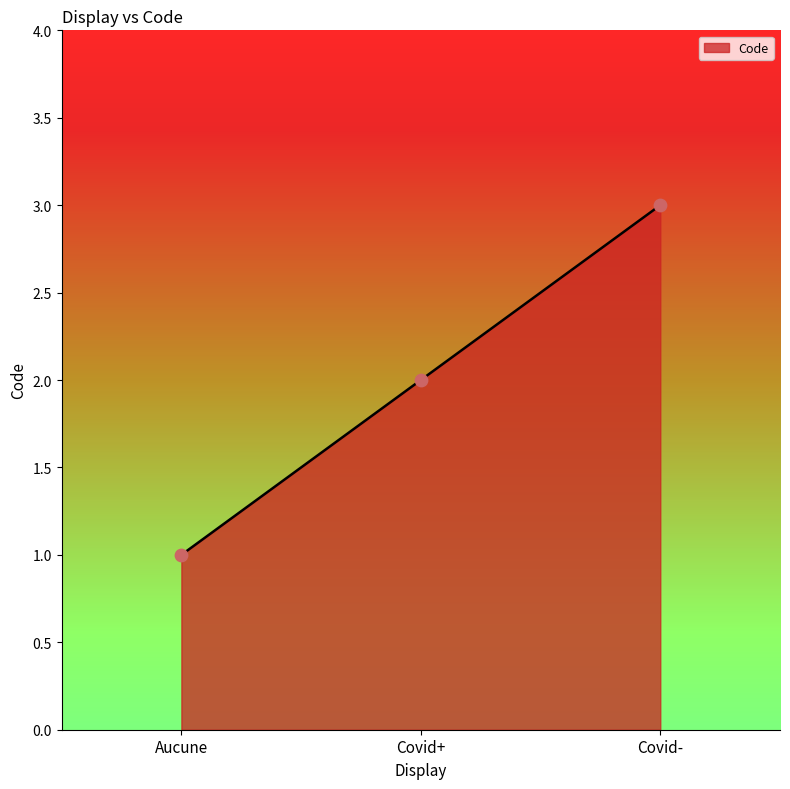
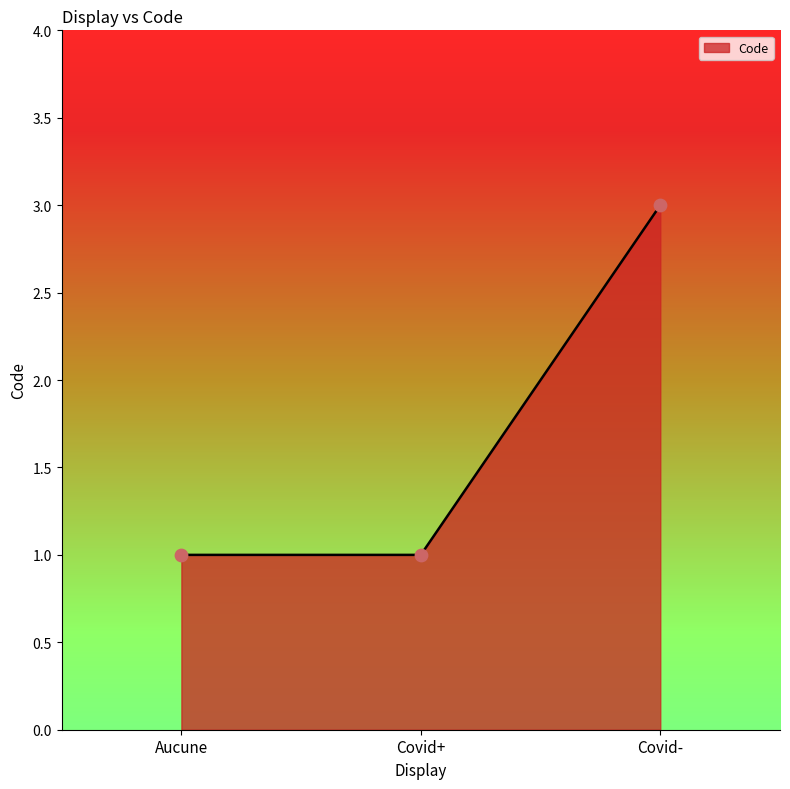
Covid+: 2 -> 1
